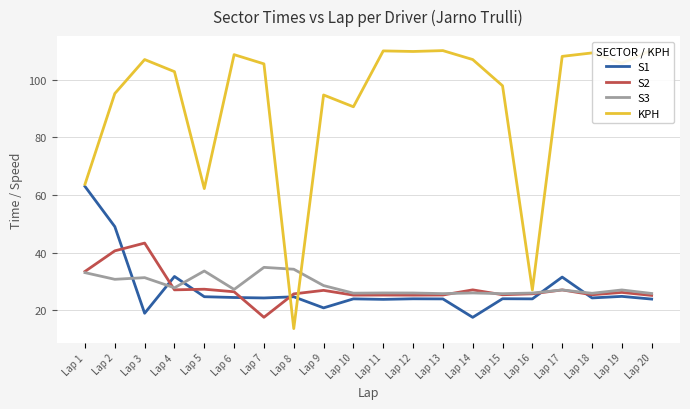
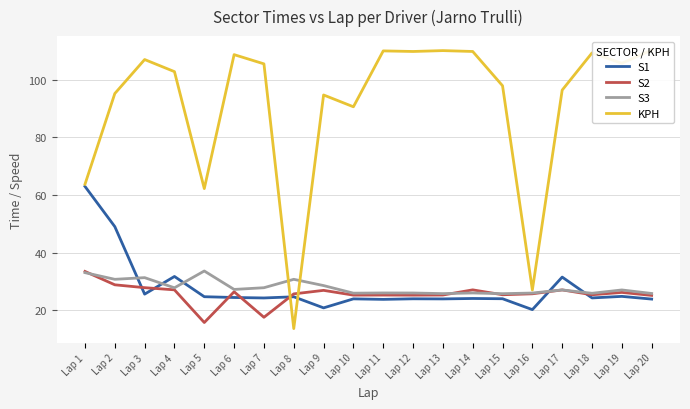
S2, Lap 2: 41 -> 29
S1, Lap 3: 19 -> 26
S2, Lap 3: 43 -> 28
S2, Lap 5: 27 -> 16
S3, Lap 7: 35 -> 28
S3, Lap 8: 34 -> 31
S1, Lap 14: 18 -> 24
KPH, Lap 14: 107 -> 110
S1, Lap 16: 24 -> 20
KPH, Lap 17: 108 -> 96
